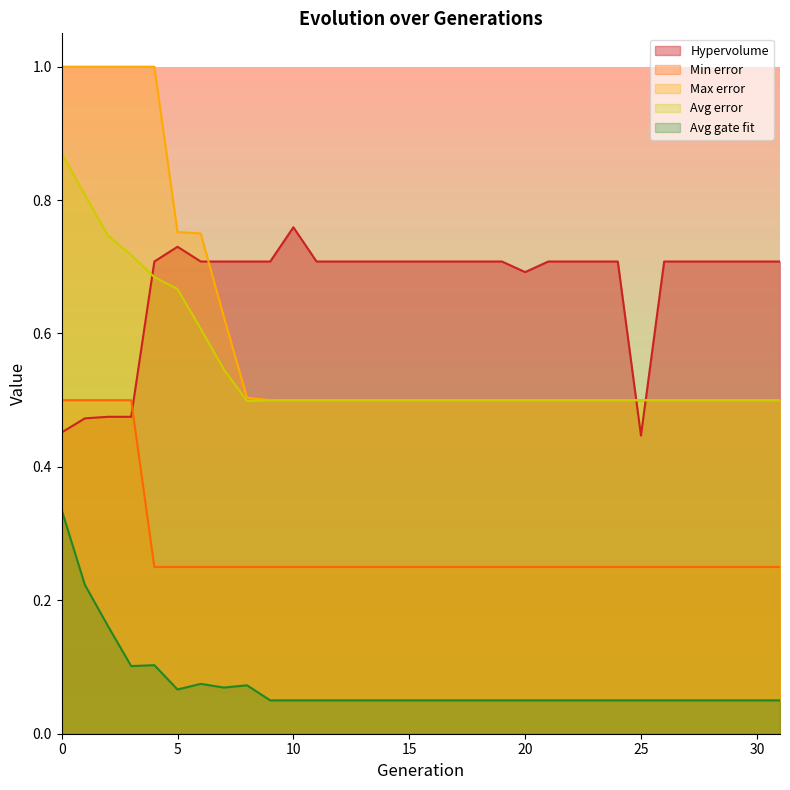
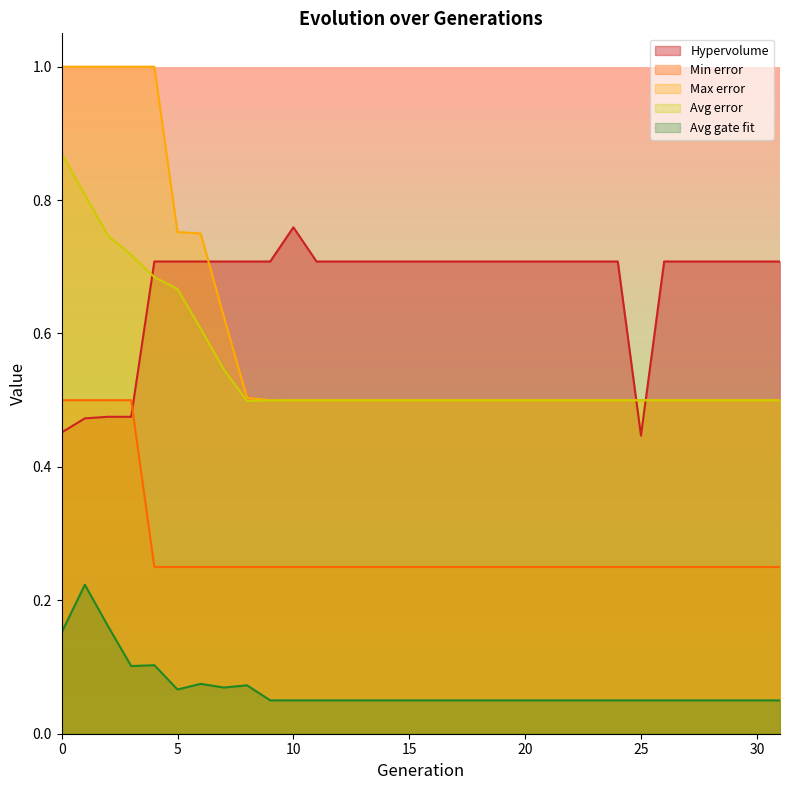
Avg gate fit, 0: 0.34 -> 0.15
Hypervolume, 5: 0.73 -> 0.71
Hypervolume, 20: 0.69 -> 0.71
